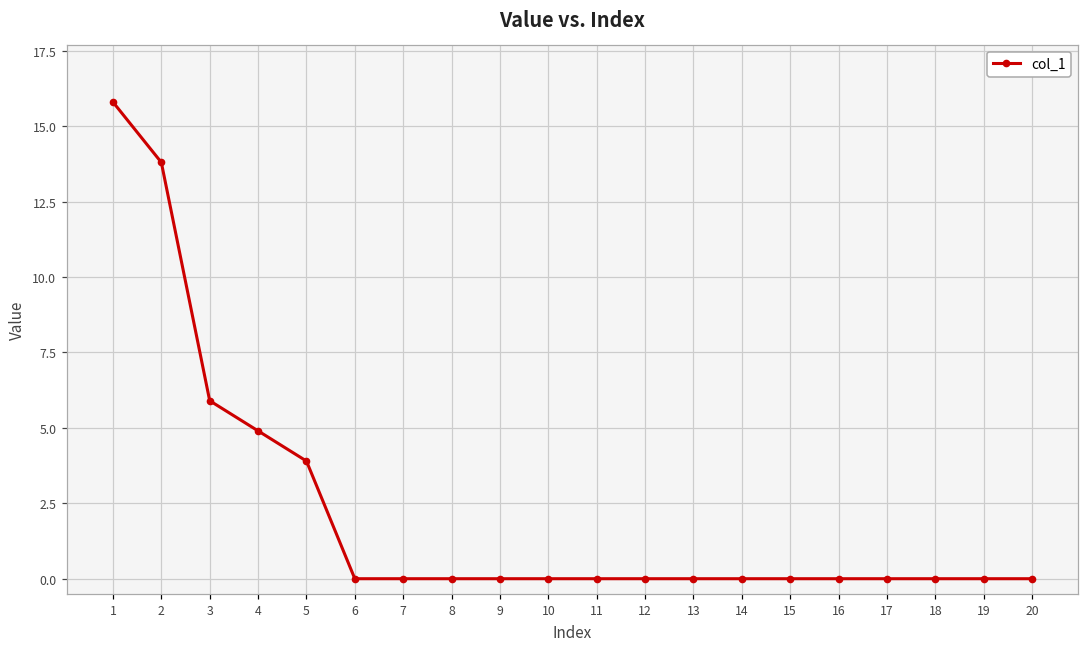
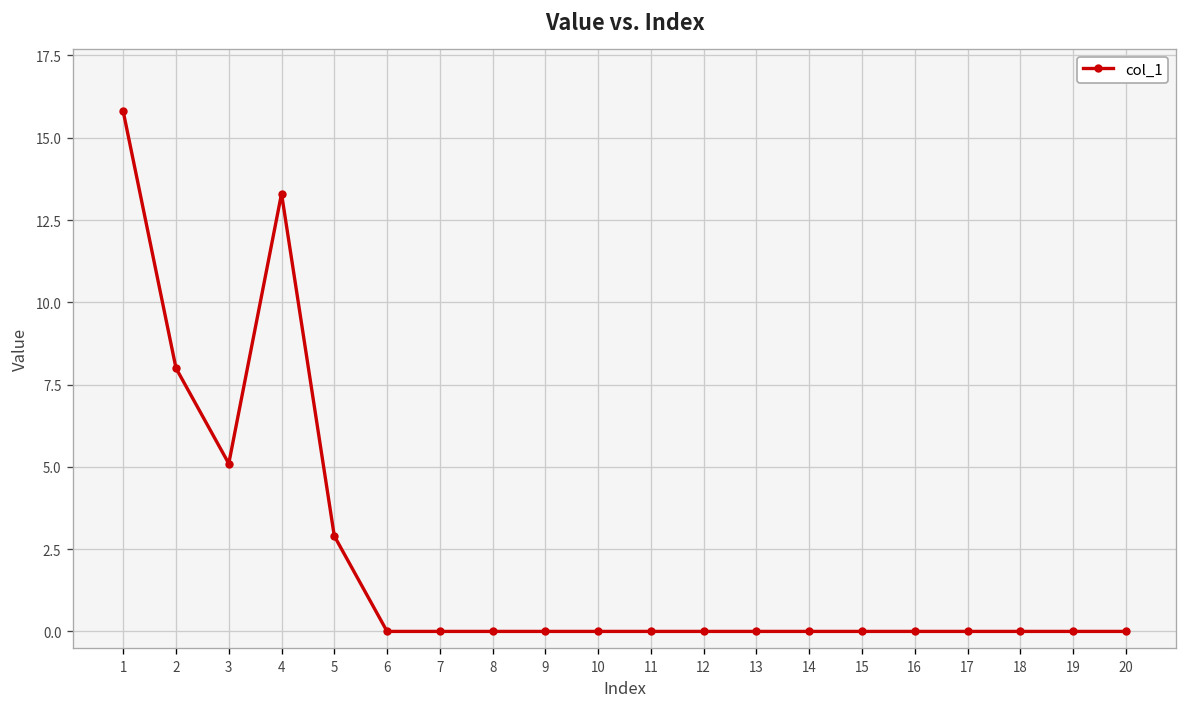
2: 13.8 -> 8.0
3: 5.9 -> 5.1
4: 4.9 -> 13.3
5: 3.9 -> 2.9
